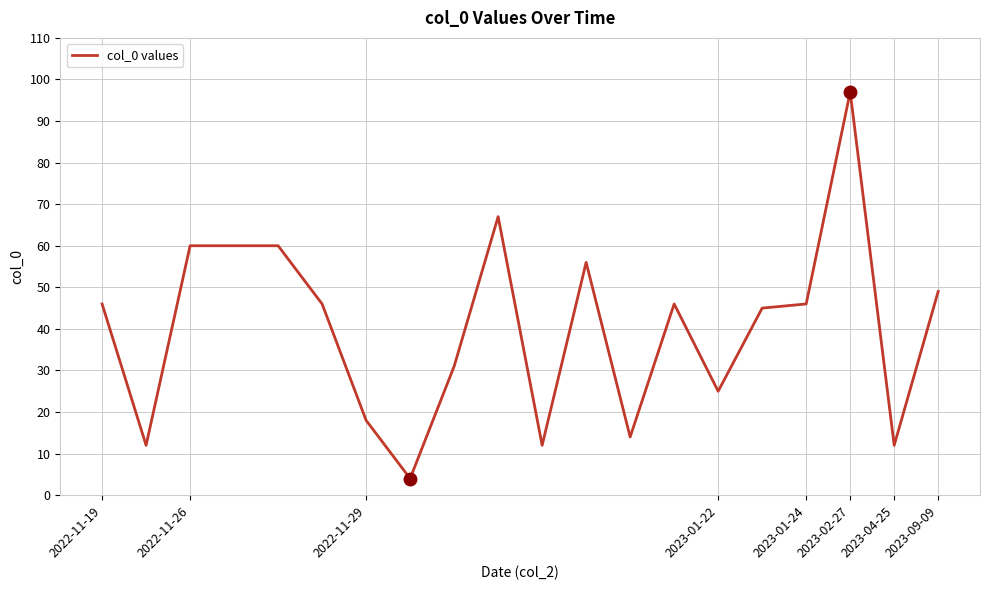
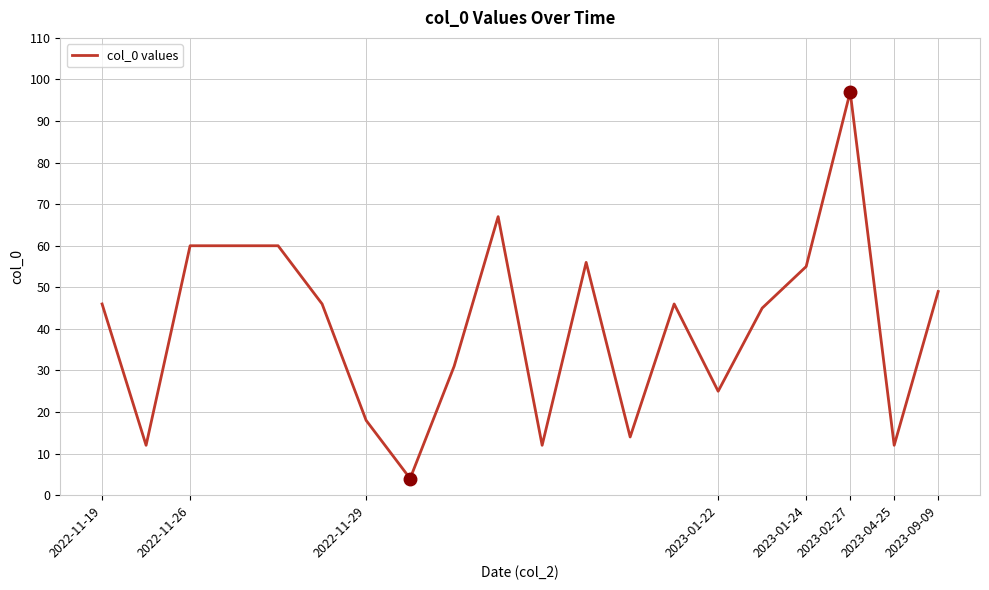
col_0 values, 2023-01-24: 46 -> 55
